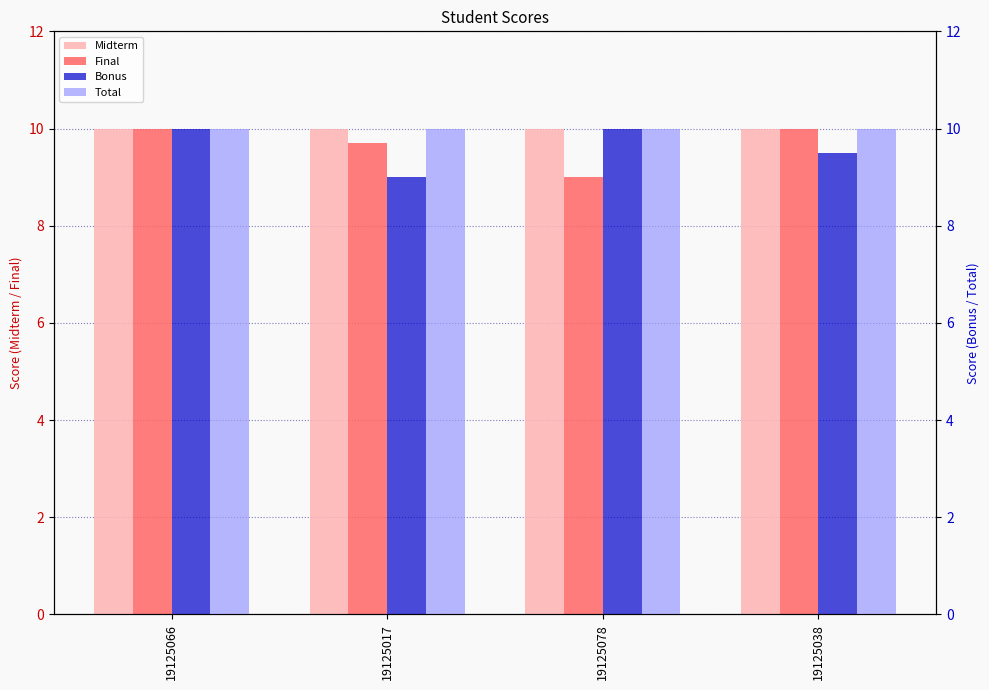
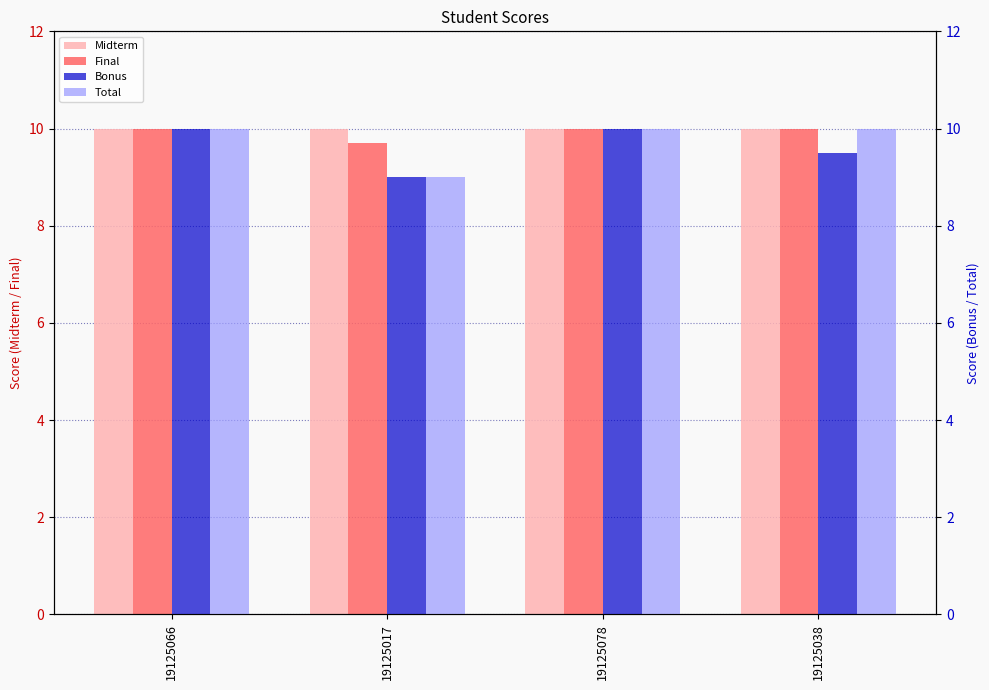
Final, 19125078: 9 -> 10
Total, 19125017: 10 -> 9
